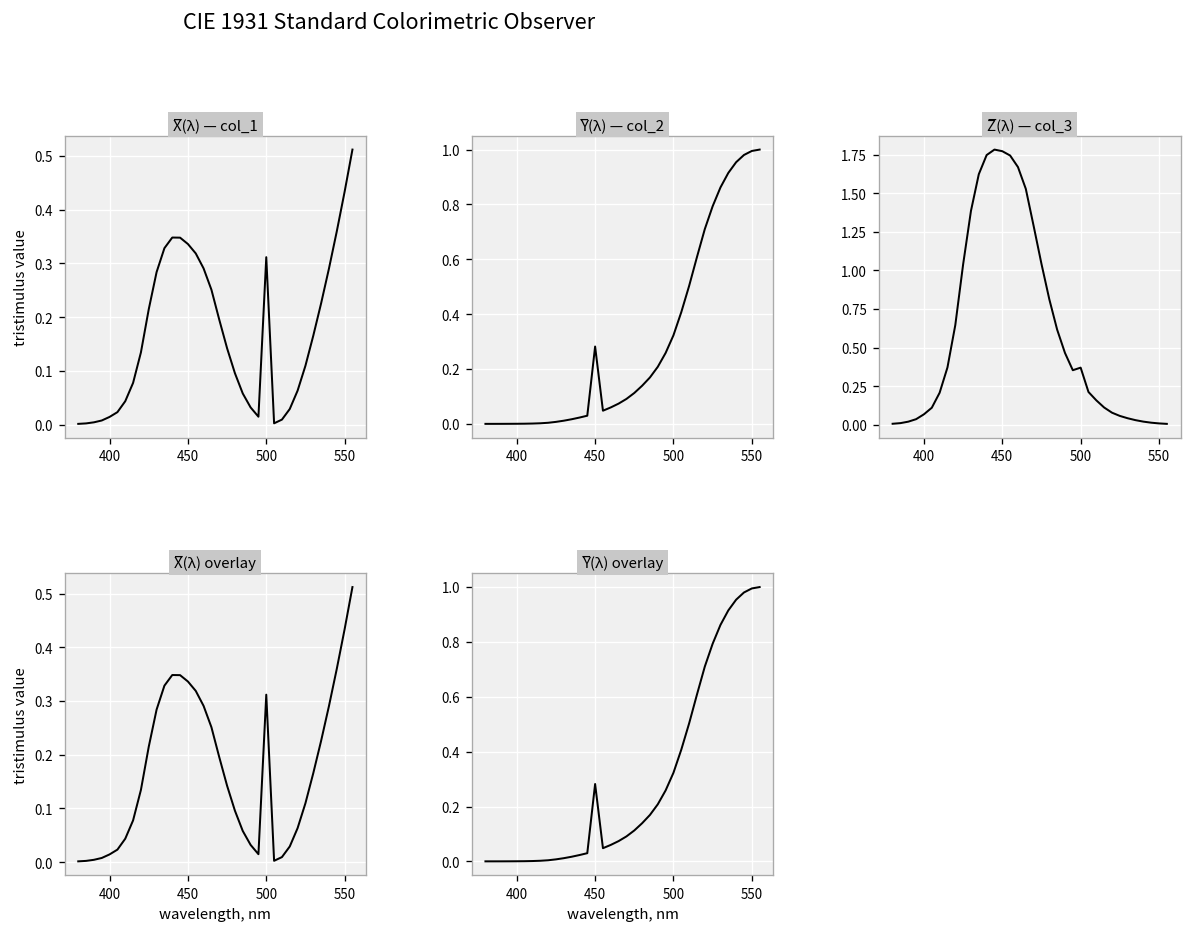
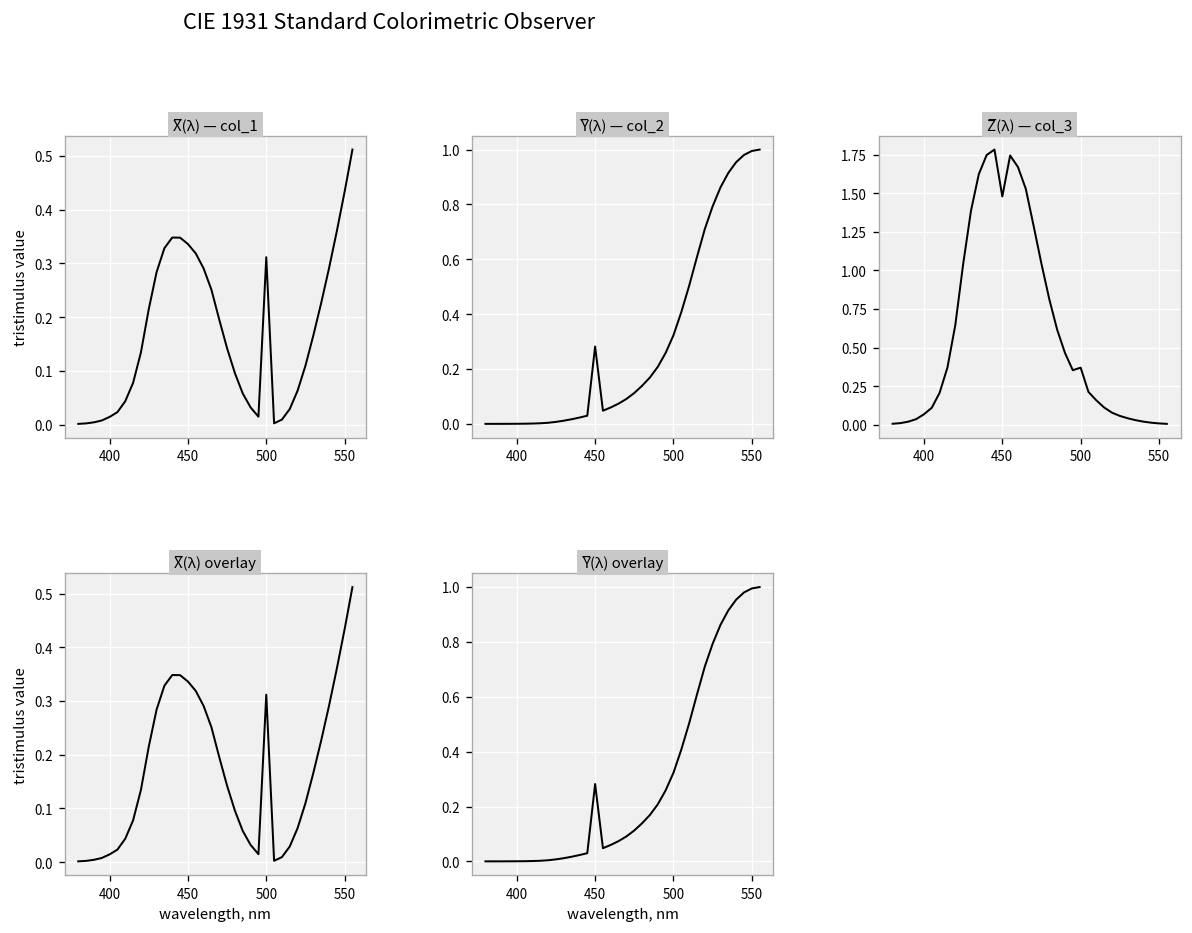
Z̅(λ) — col_3, 450: 1.77 -> 1.48
